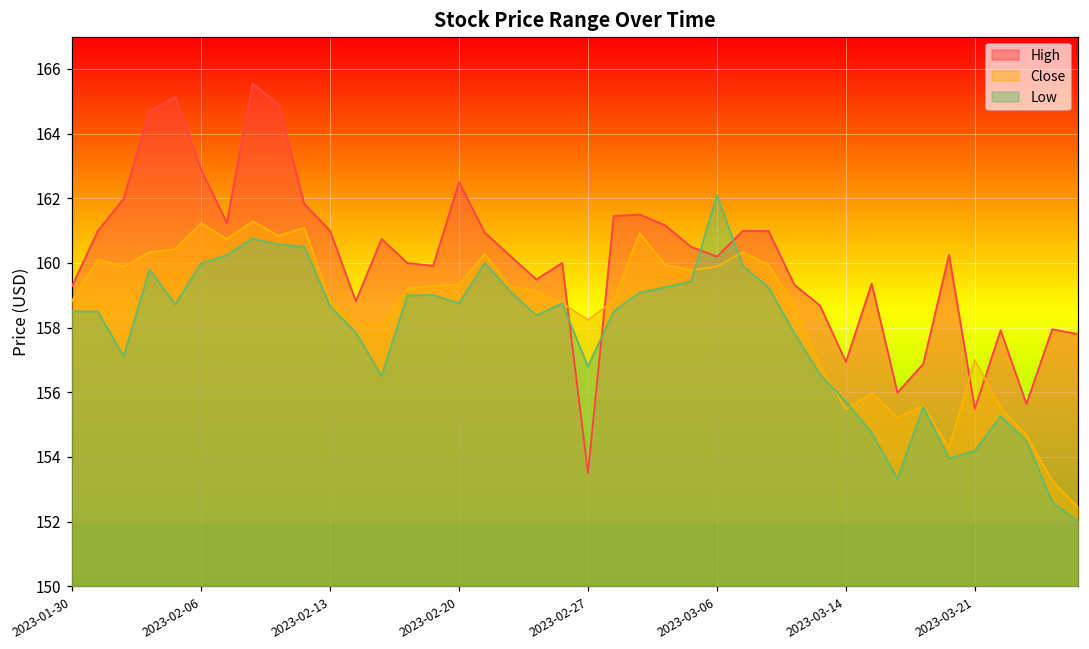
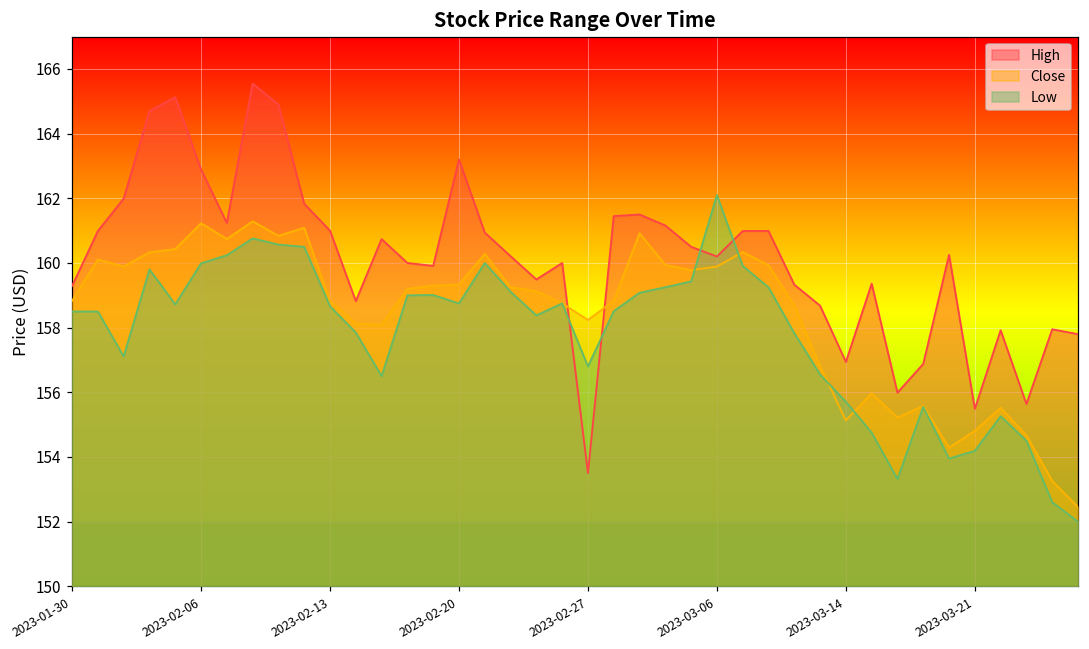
High, 2023-02-20: 162.5 -> 163.2
Close, 2023-03-14: 155.5 -> 155.1
Close, 2023-03-21: 157.0 -> 154.8
